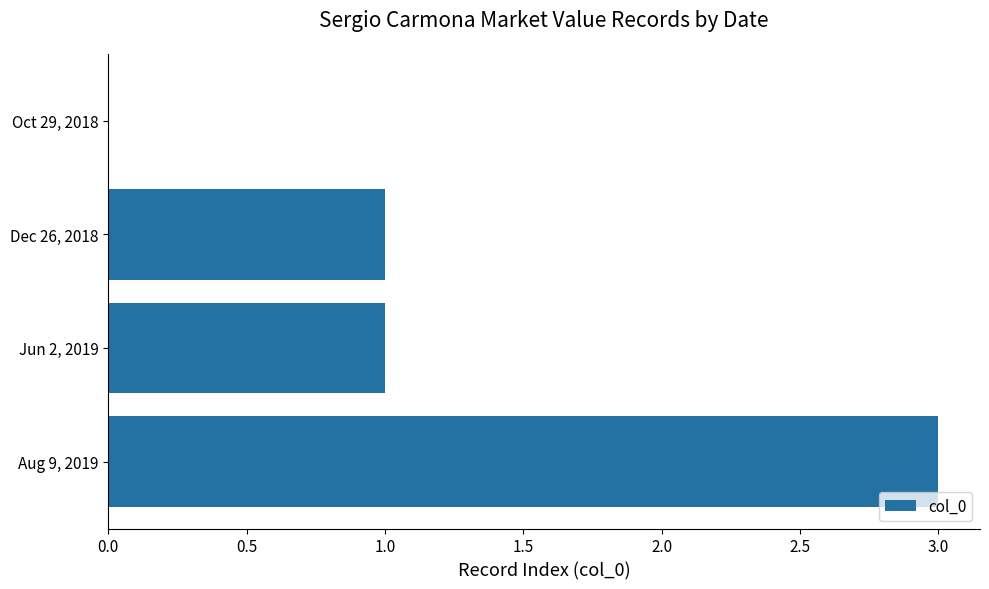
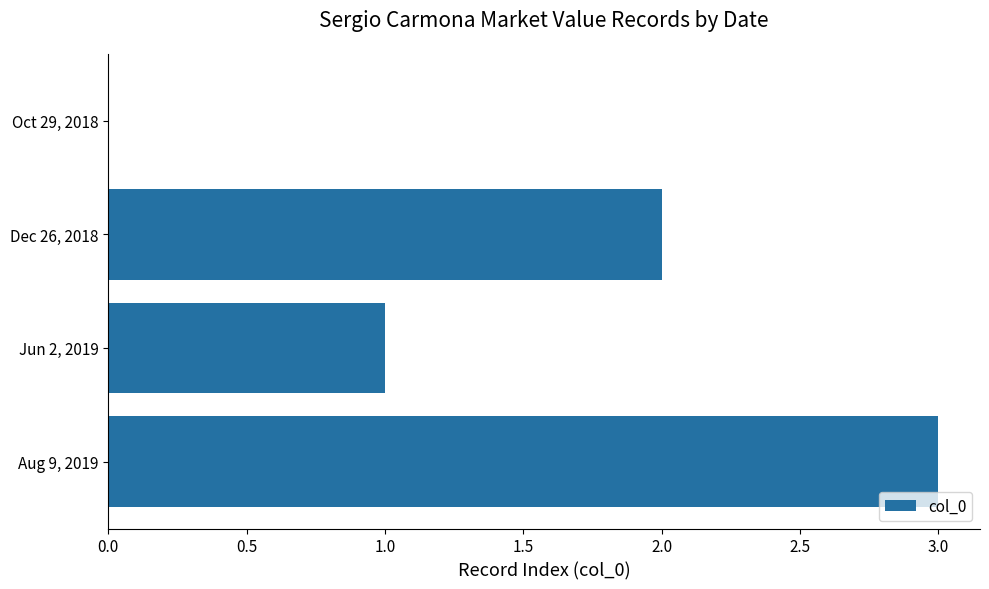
Dec 26, 2018: 1 -> 2
